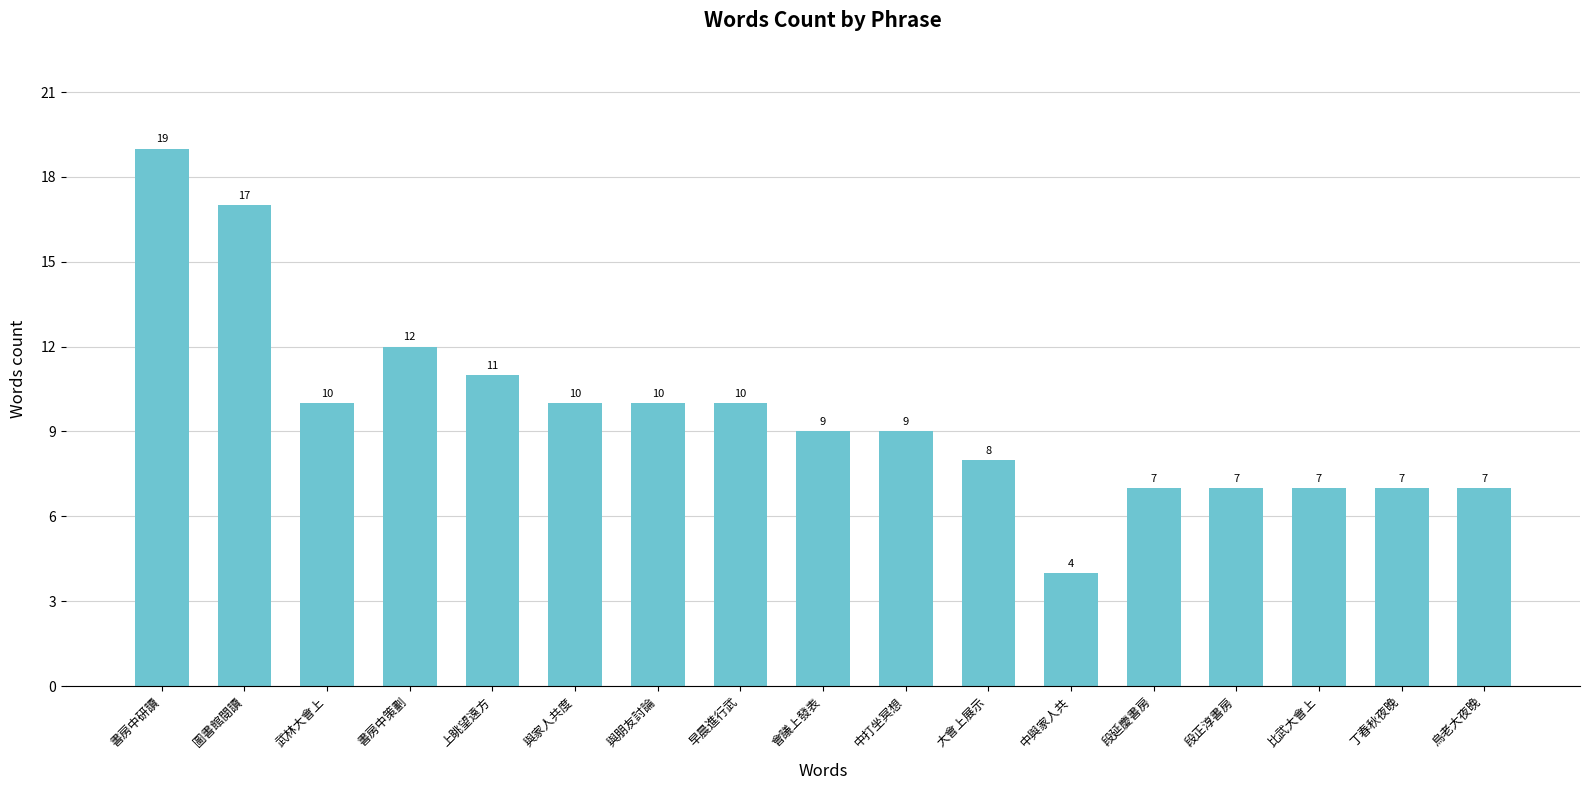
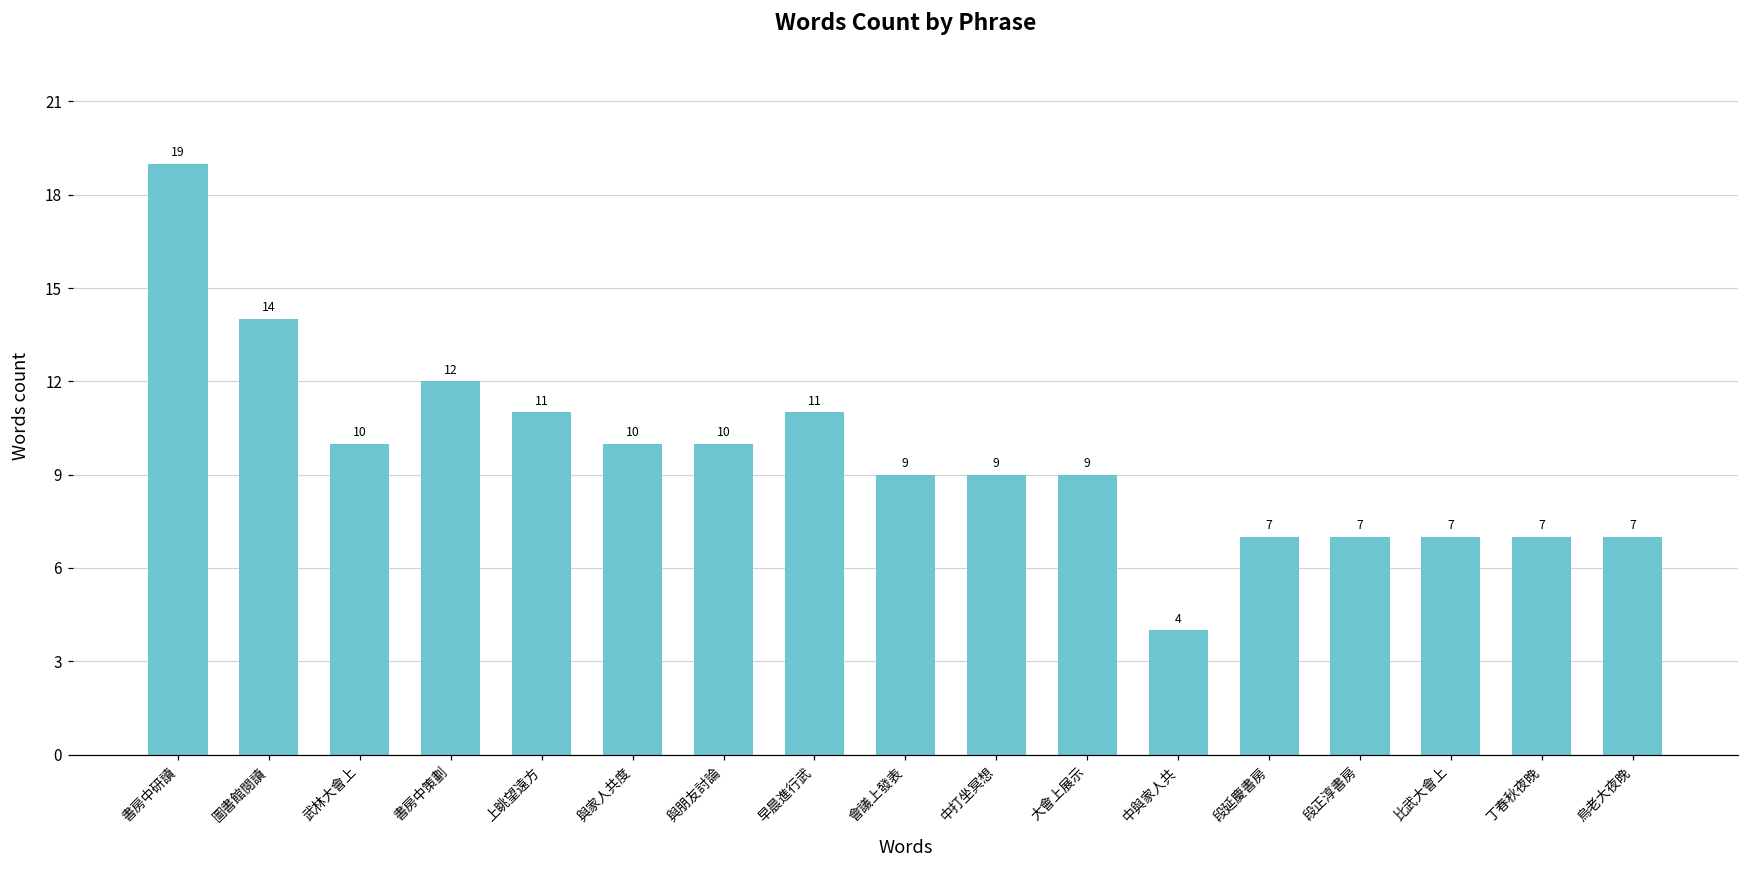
圖書館閱讀: 17 -> 14
早晨進行武: 10 -> 11
大會上展示: 8 -> 9
